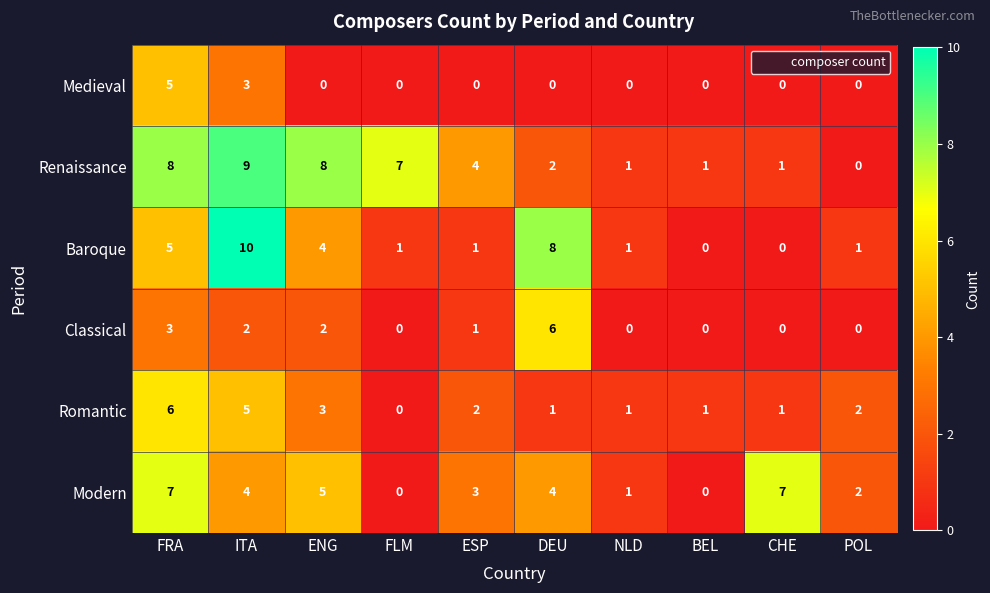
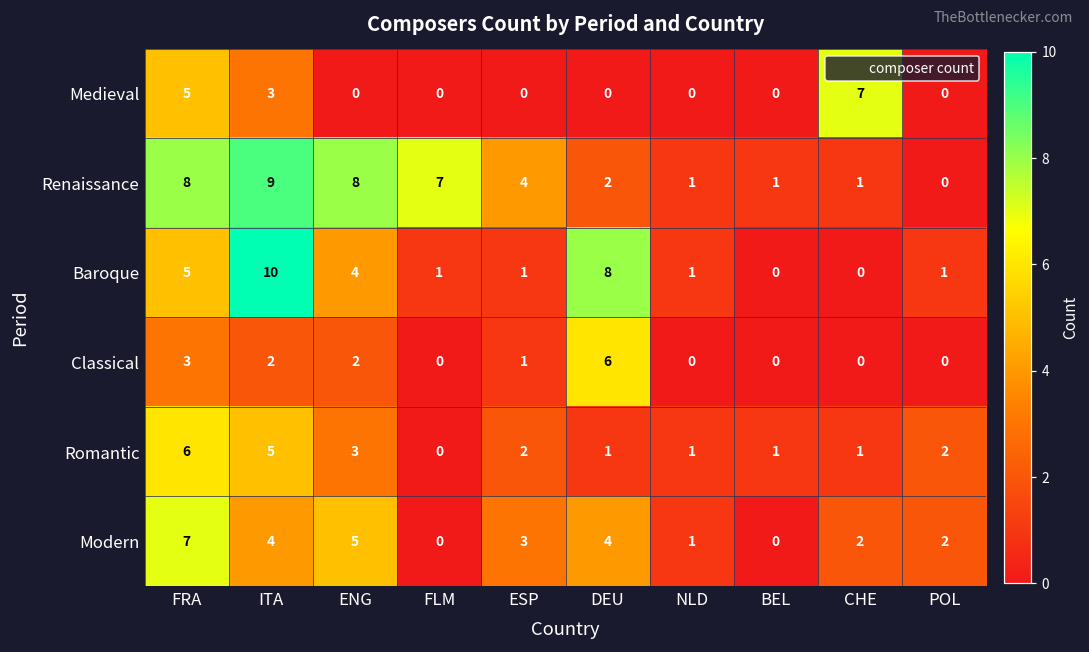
Medieval, CHE: 0 -> 7
Modern, CHE: 7 -> 2
